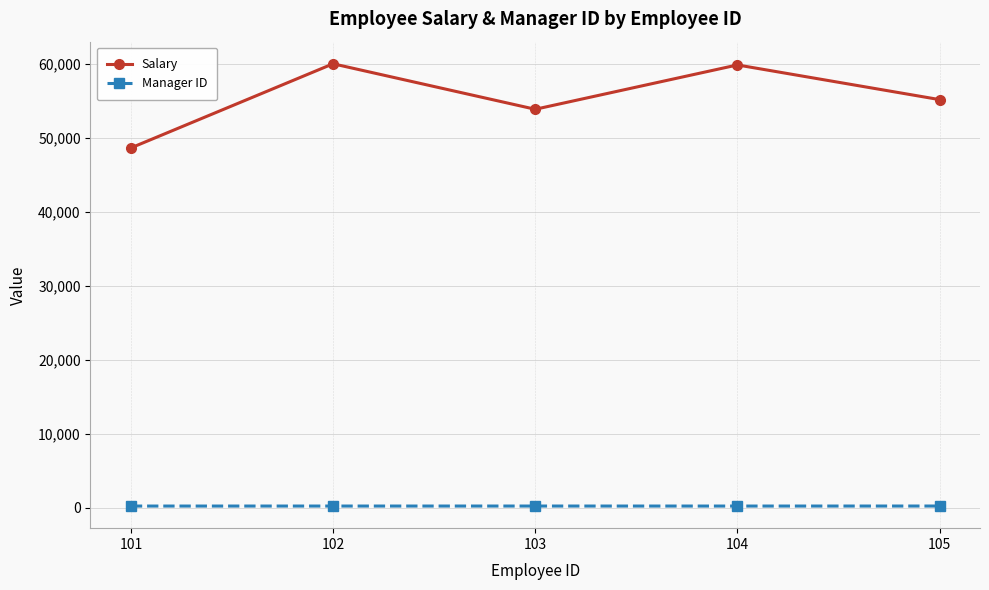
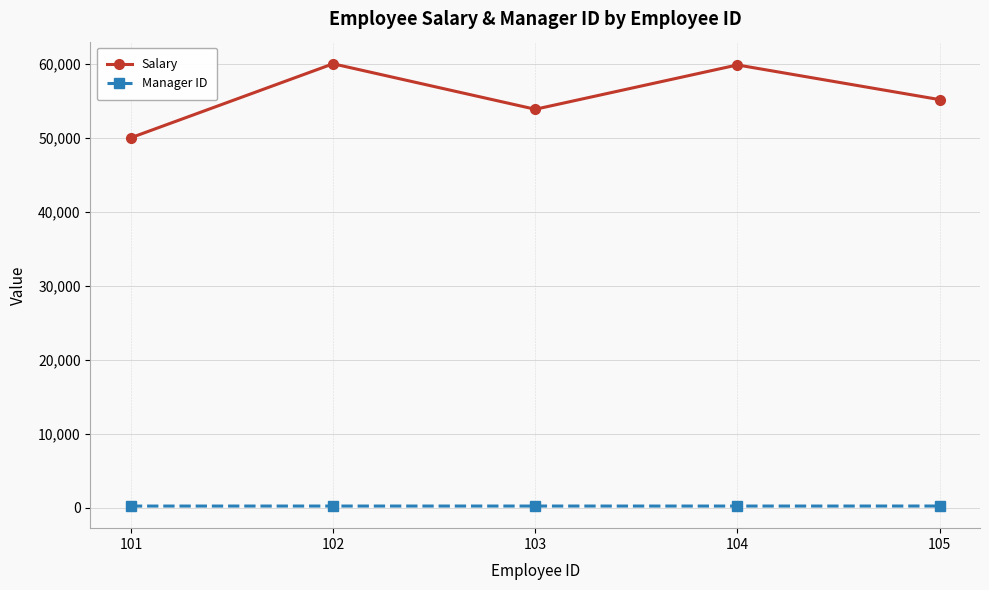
Salary, 101: 49,000 -> 50,000
